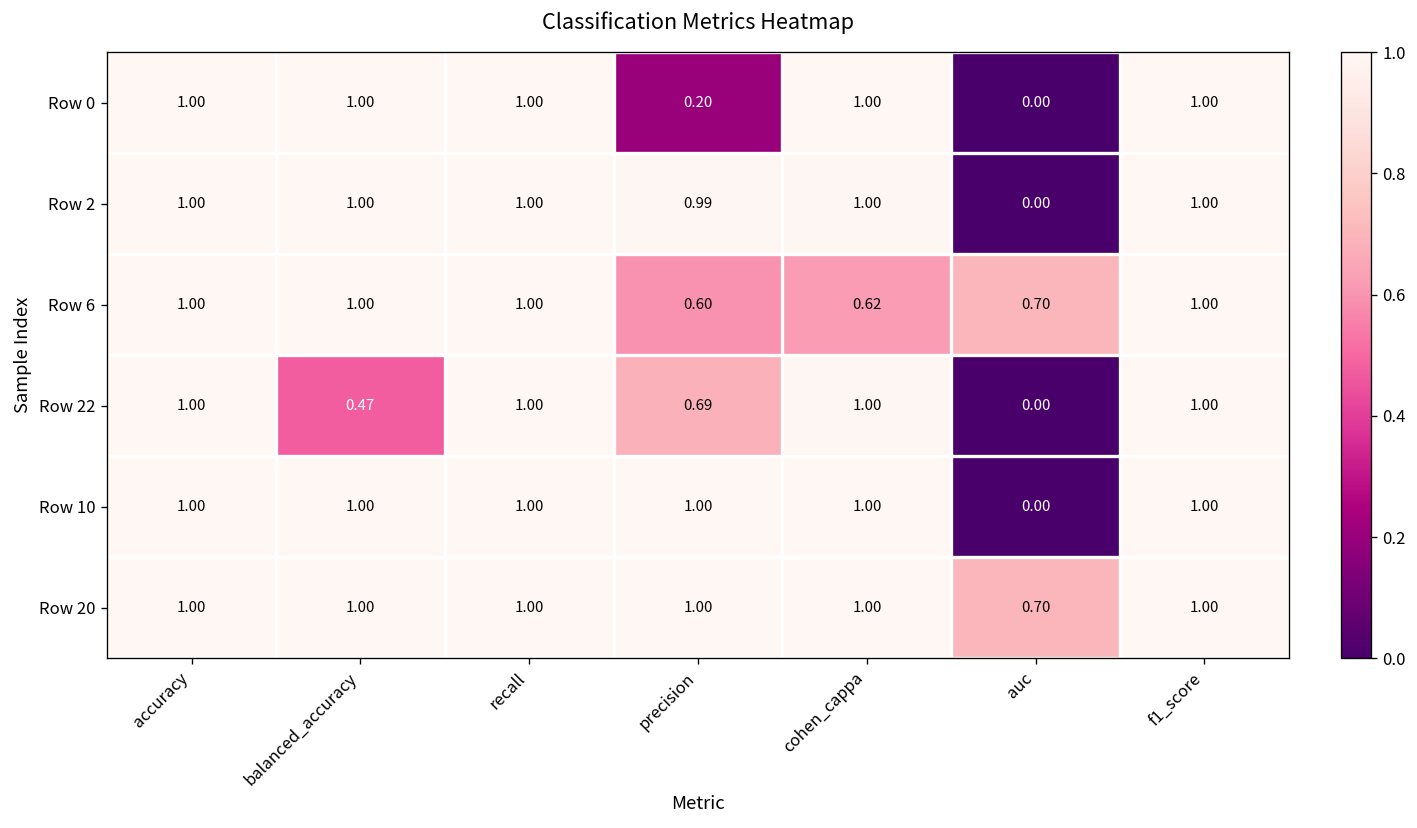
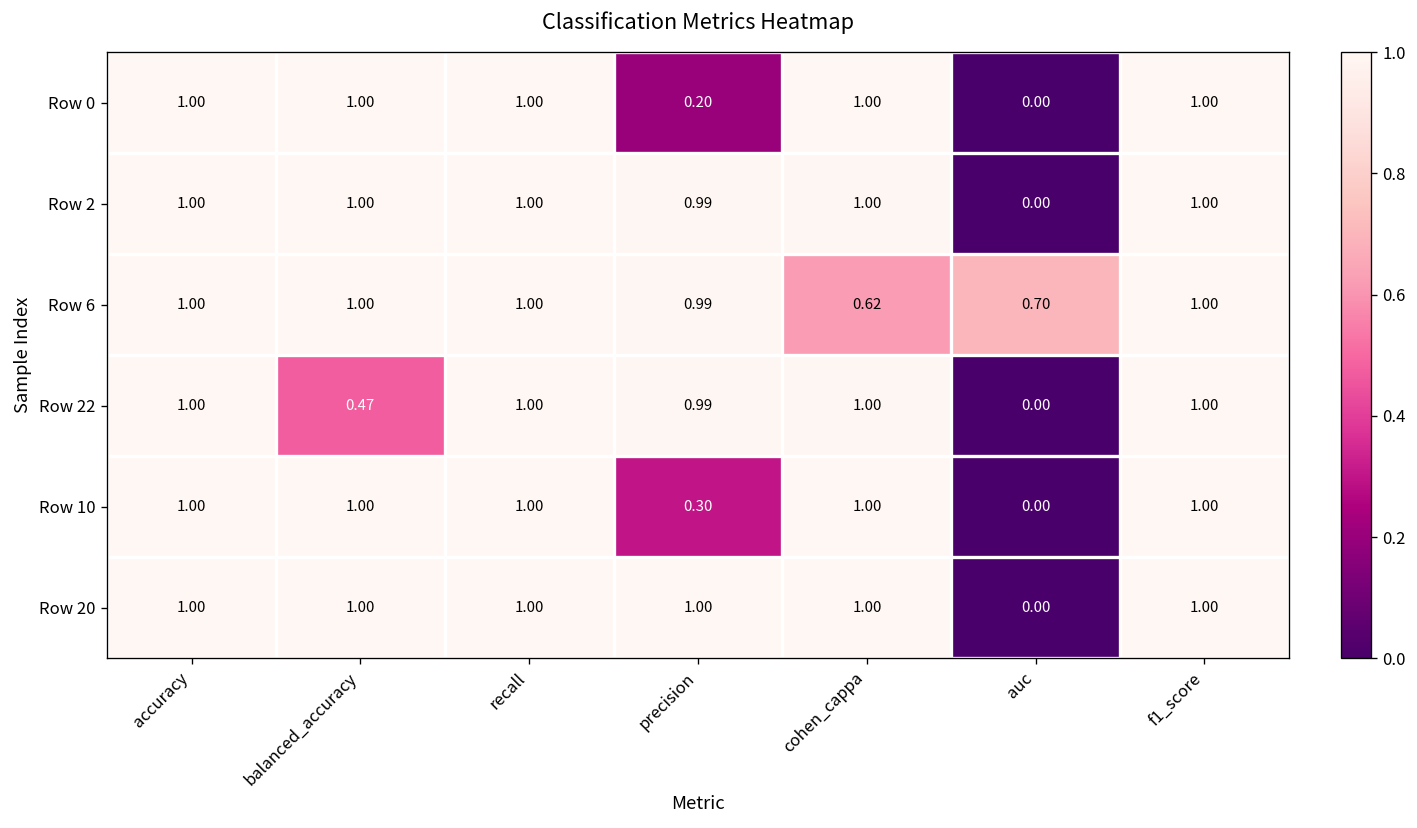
Row 6, precision: 0.60 -> 0.99
Row 22, precision: 0.69 -> 0.99
Row 10, precision: 1.00 -> 0.30
Row 20, auc: 0.70 -> 0.00
